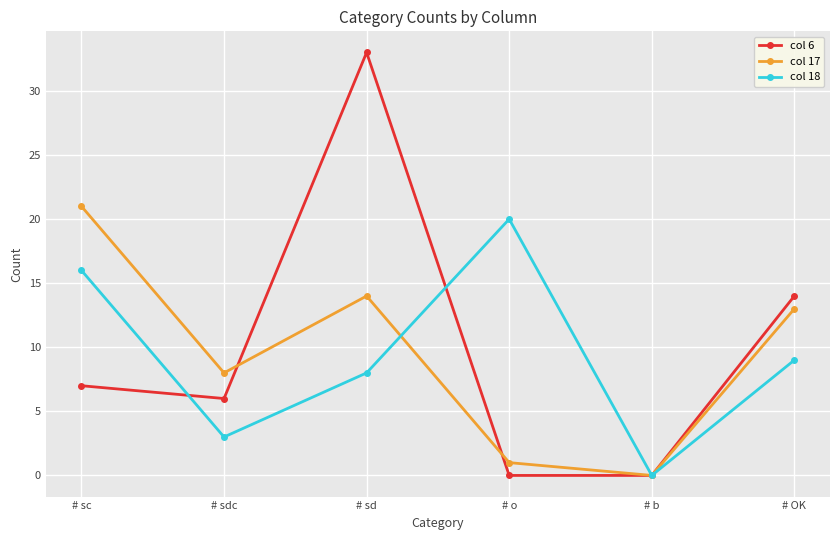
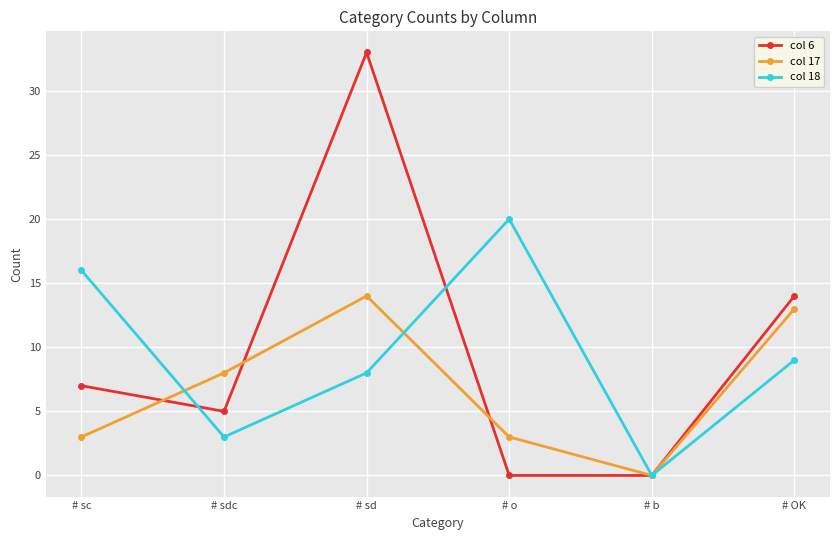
col 17, # sc: 21 -> 3
col 6, # sdc: 6 -> 5
col 17, # o: 1 -> 3
